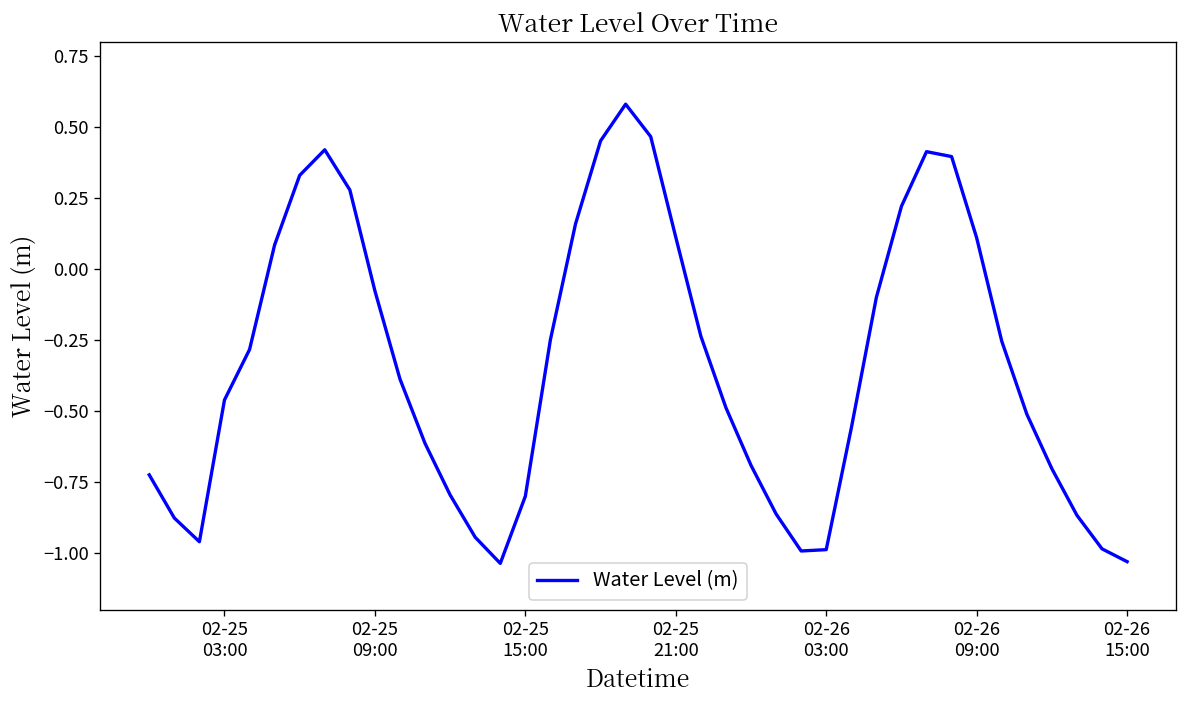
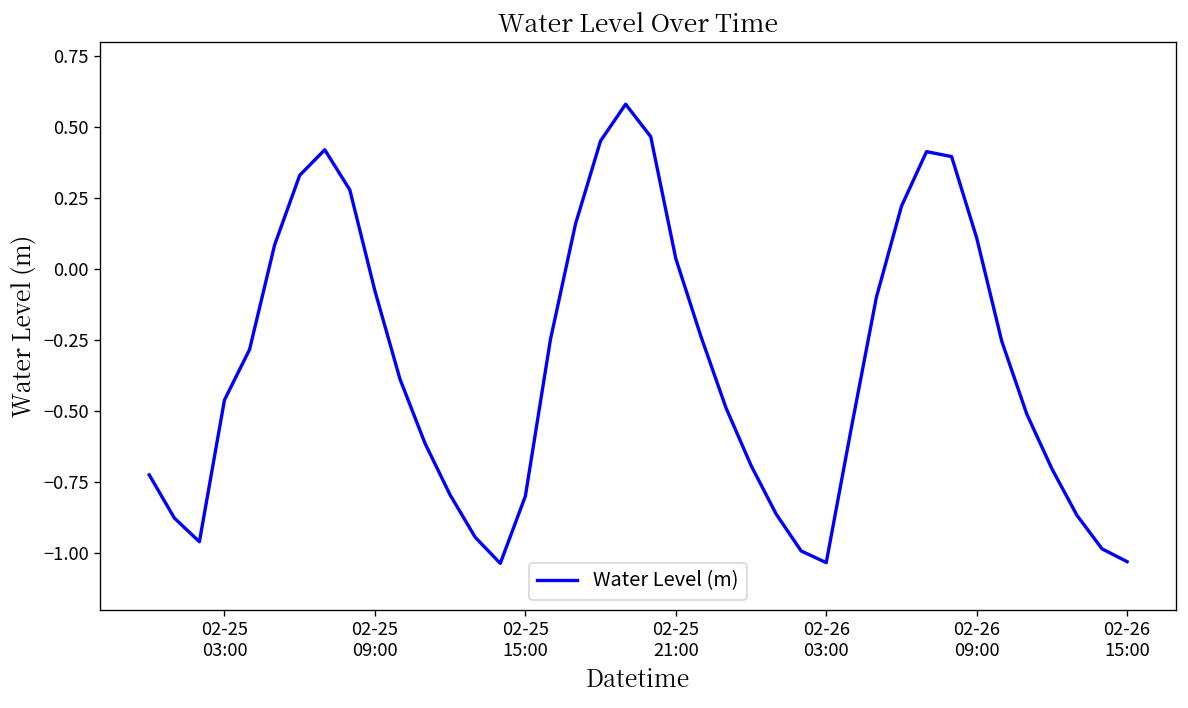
02-25 21:00: 0.11 -> 0.04
02-26 03:00: -0.99 -> -1.03
